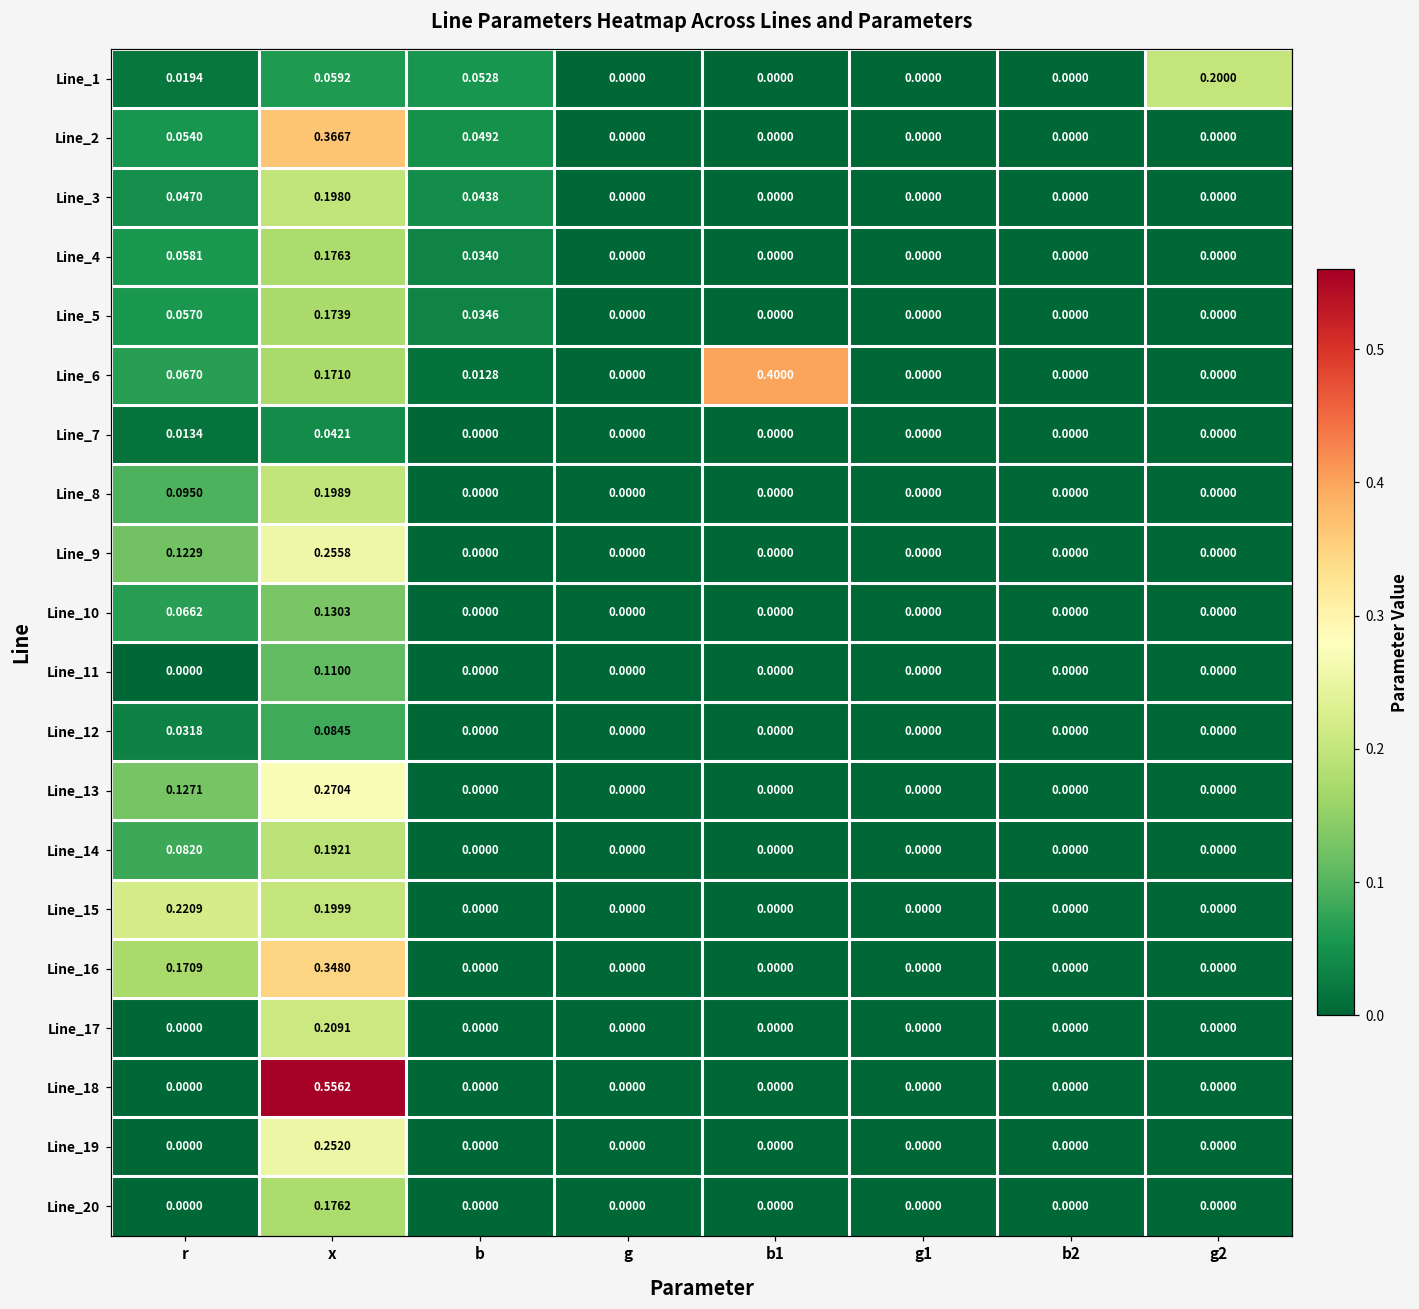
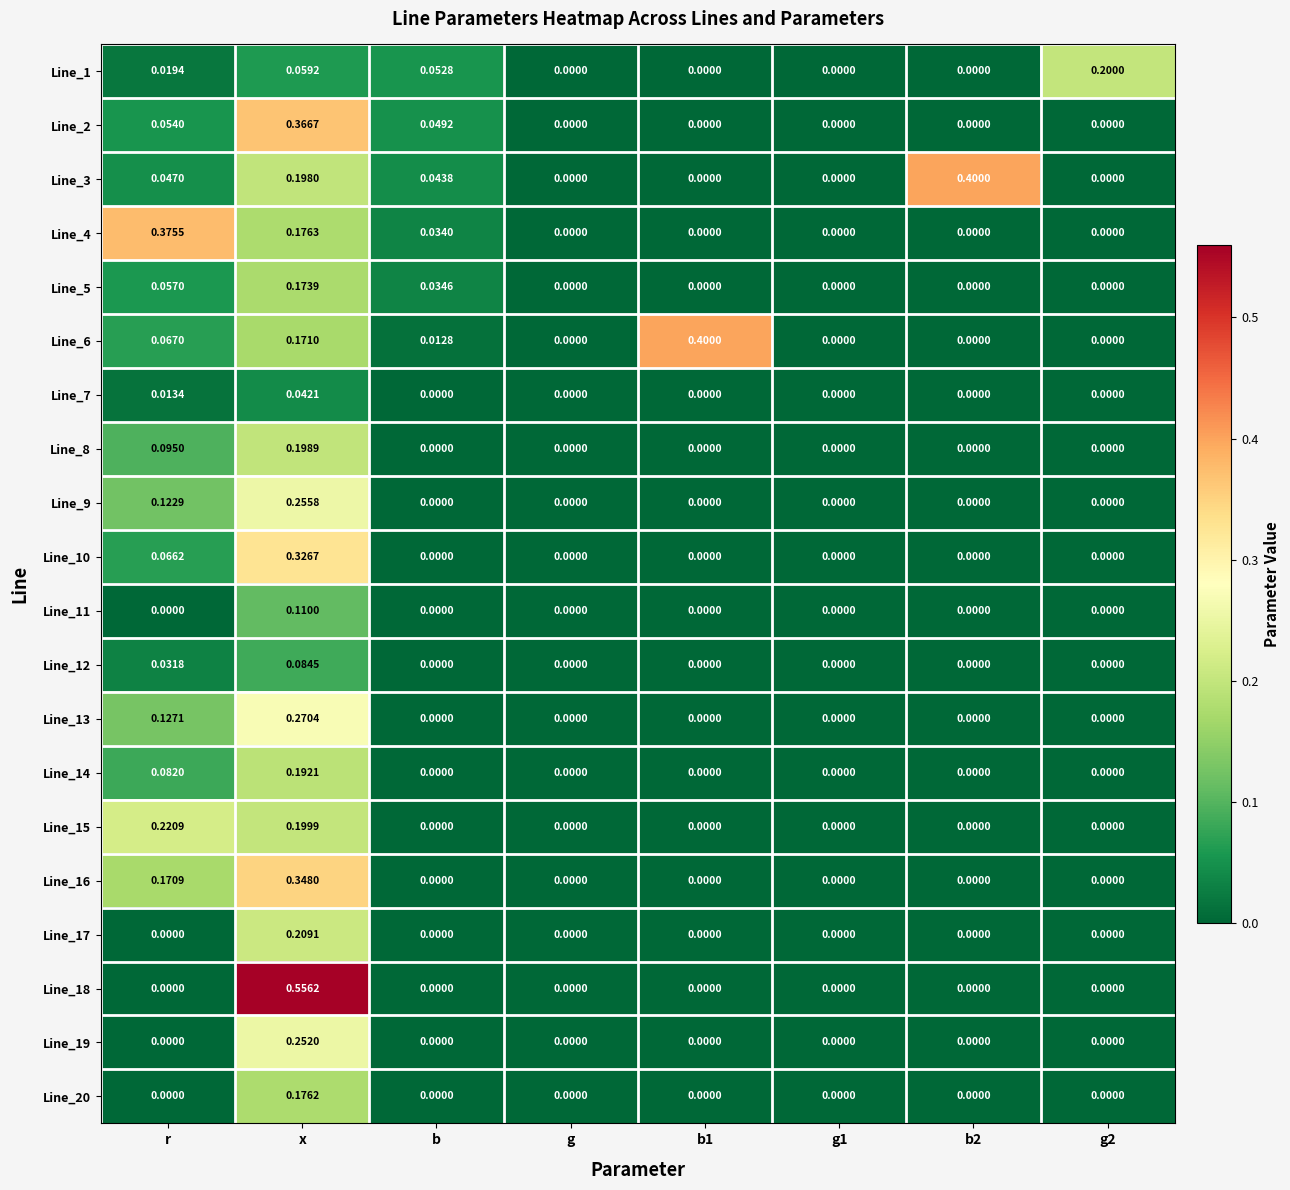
Line_3, b2: 0.0000 -> 0.4000
Line_4, r: 0.0581 -> 0.3755
Line_10, x: 0.1303 -> 0.3267
